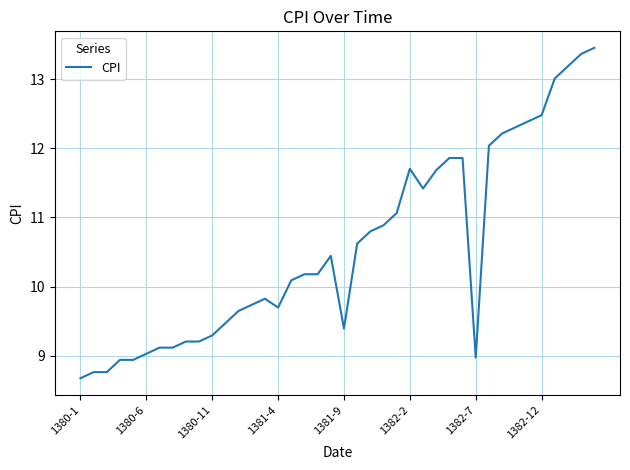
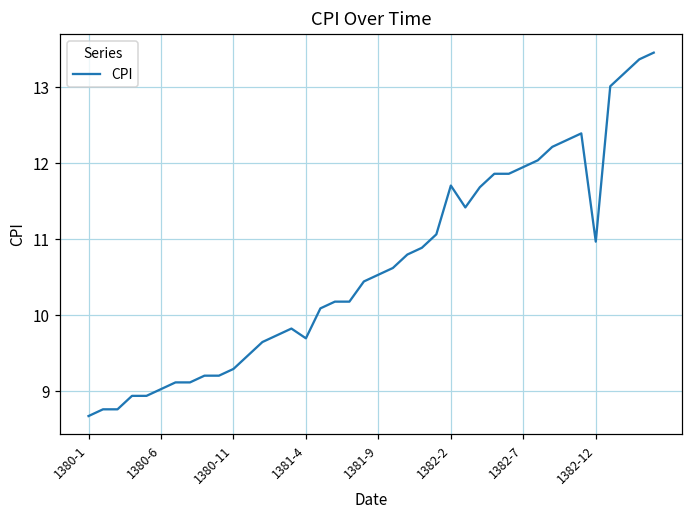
1381-9: 9.4 -> 10.5
1382-7: 9.0 -> 11.9
1382-12: 12.5 -> 11.0
